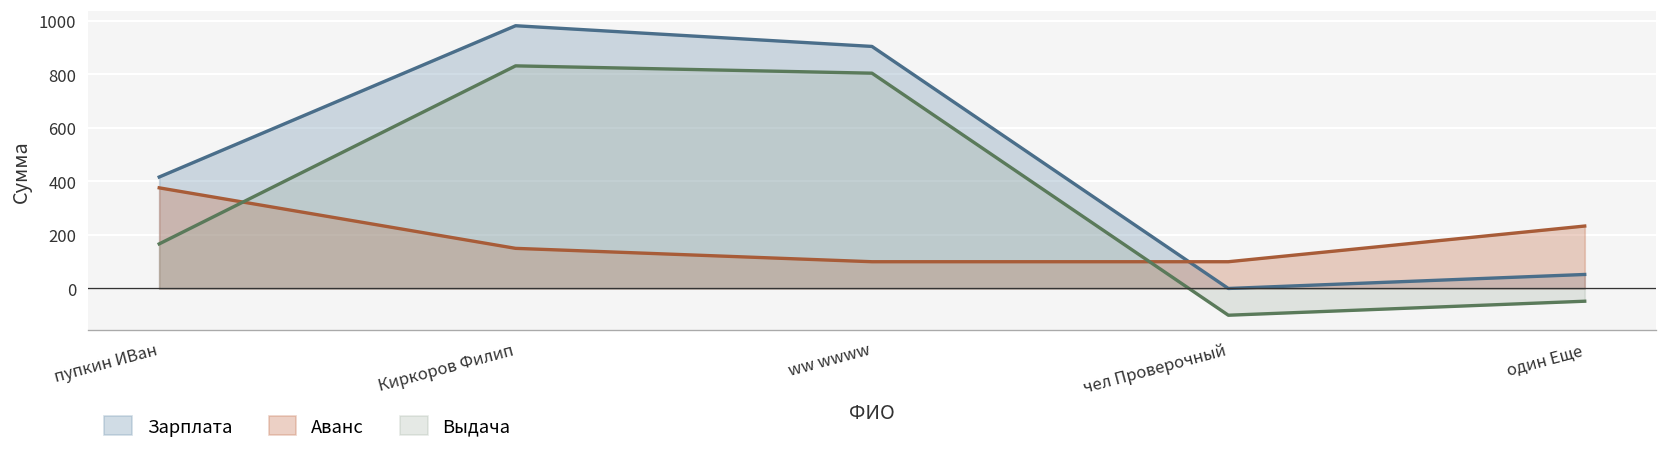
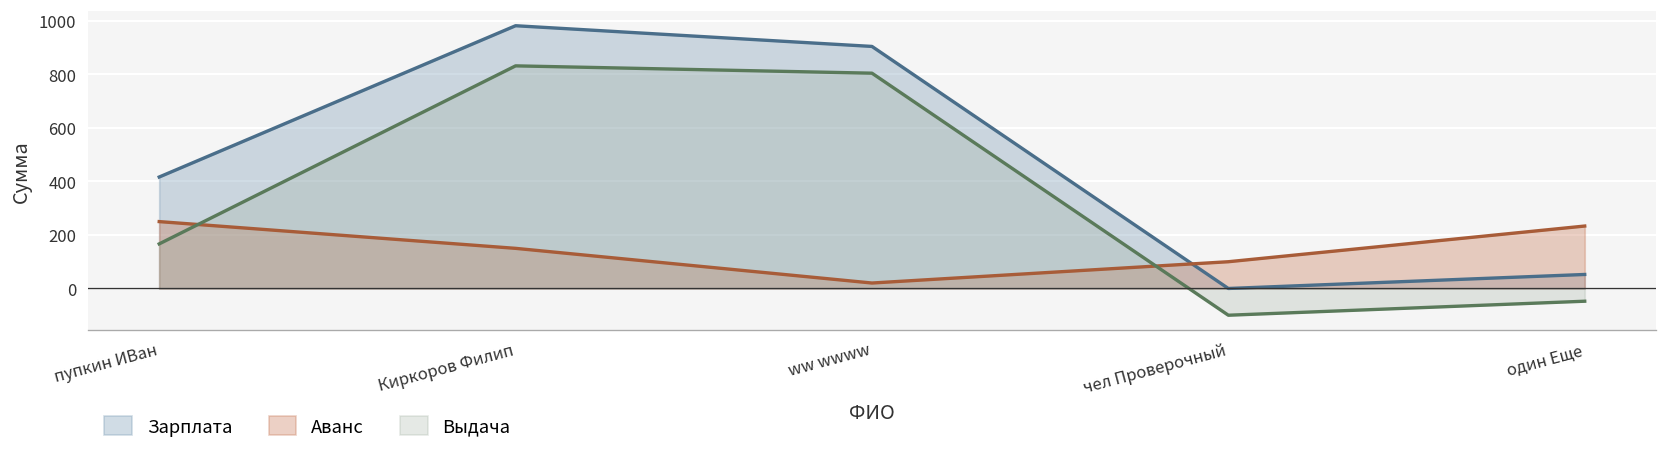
Аванс, пупкин ИВан: 380 -> 250
Аванс, ww wwww: 100 -> 20
